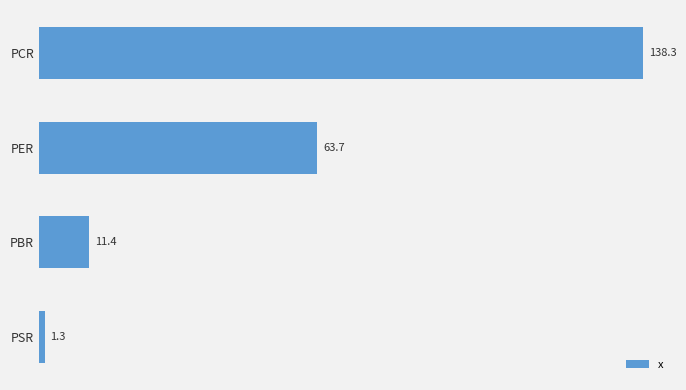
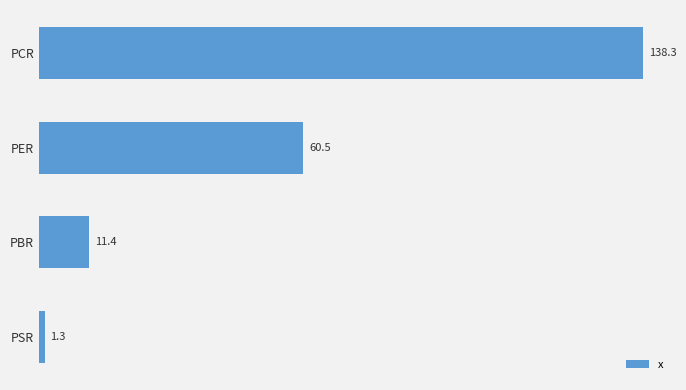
PER: 63.7 -> 60.5
